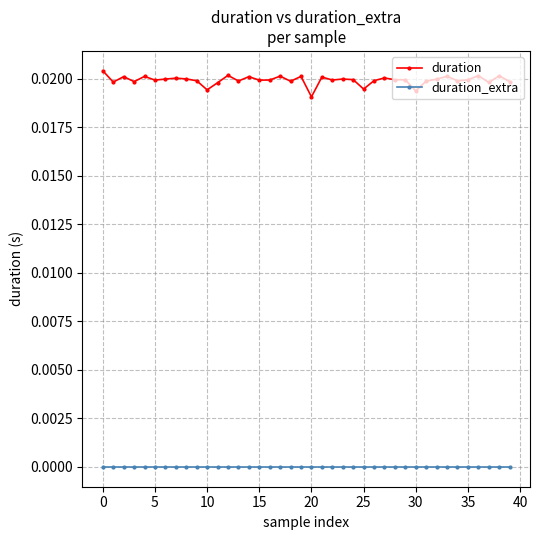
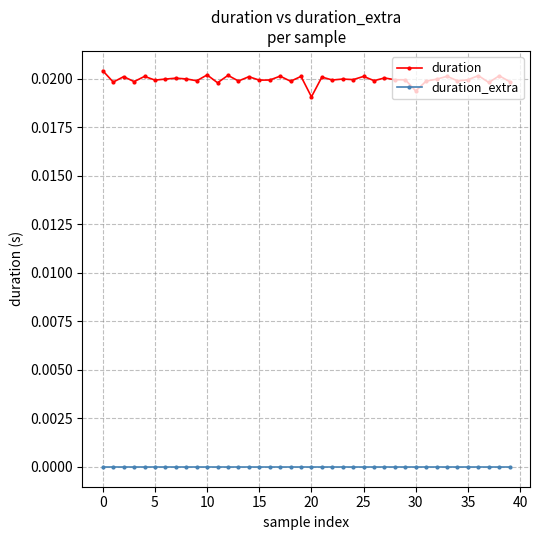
duration, 10: 0.0194 -> 0.0202
duration, 25: 0.0195 -> 0.0201
